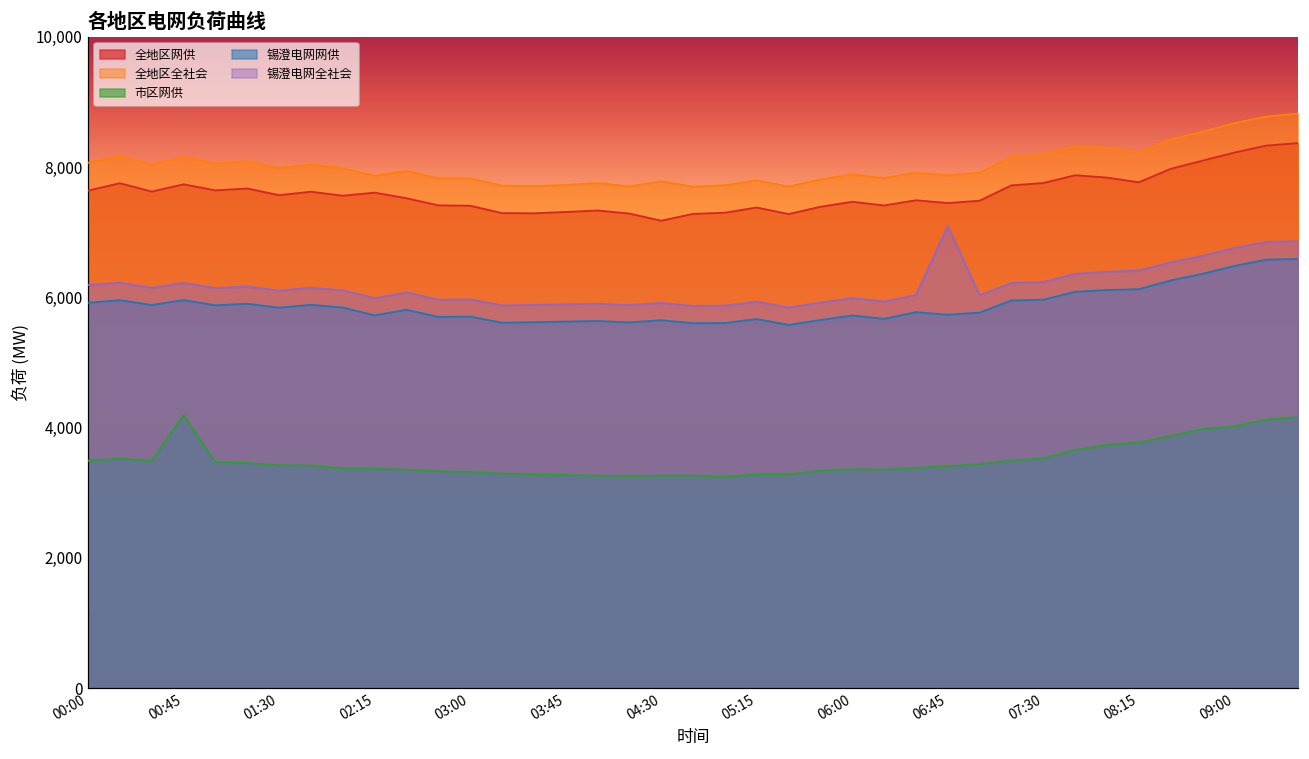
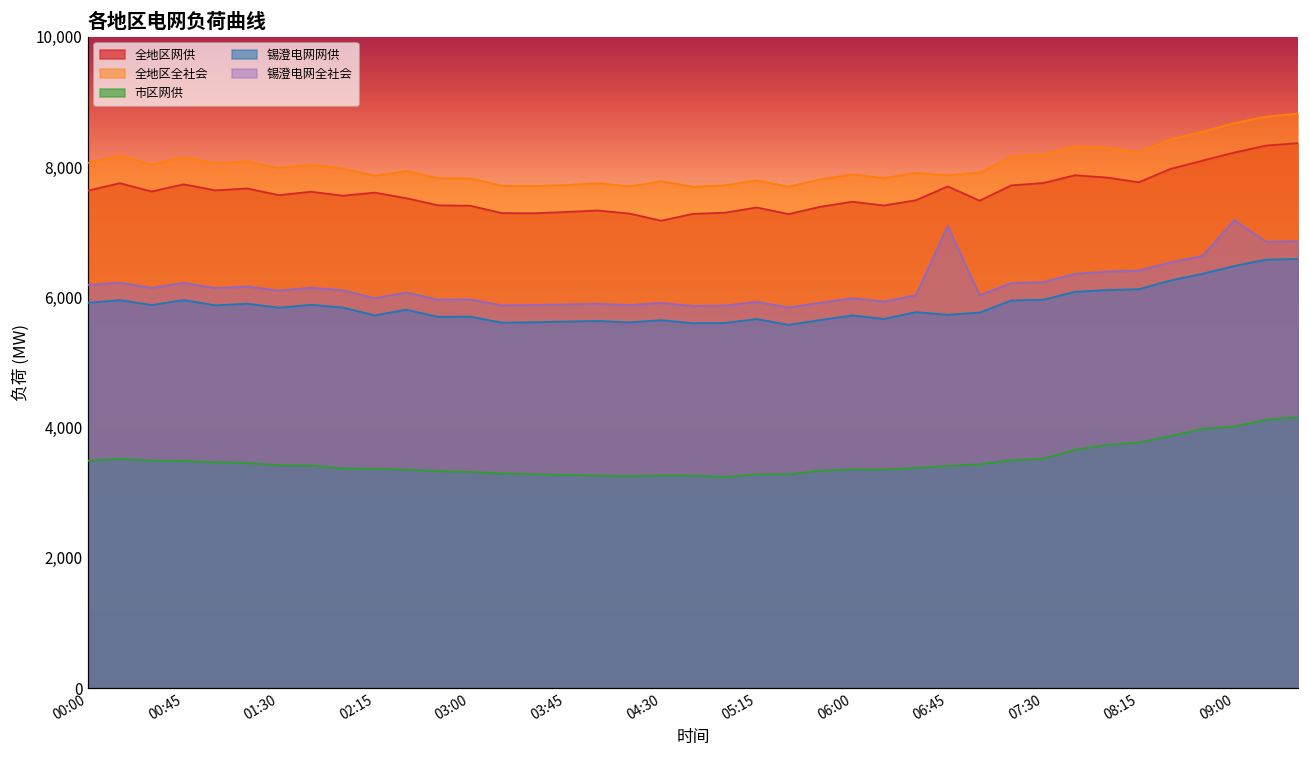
市区网供, 00:45: 4,200 -> 3,500
全地区网供, 06:45: 7,400 -> 7,700
锡澄电网全社会, 09:00: 6,800 -> 7,200
